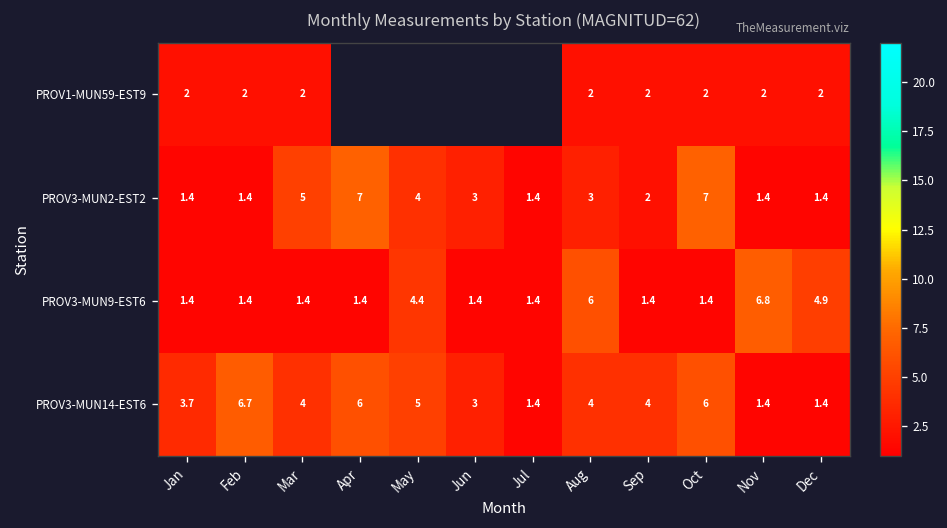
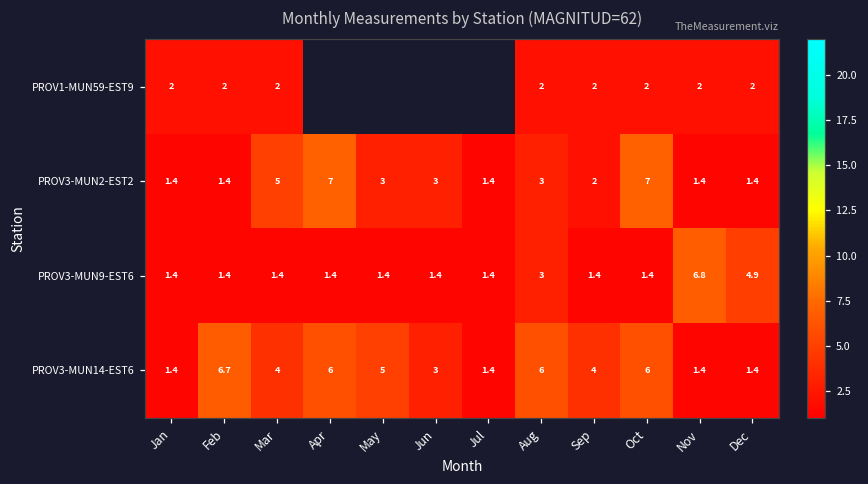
PROV3-MUN2-EST2, May: 4 -> 3
PROV3-MUN9-EST6, May: 4.4 -> 1.4
PROV3-MUN9-EST6, Aug: 6 -> 3
PROV3-MUN14-EST6, Jan: 3.7 -> 1.4
PROV3-MUN14-EST6, Aug: 4 -> 6
